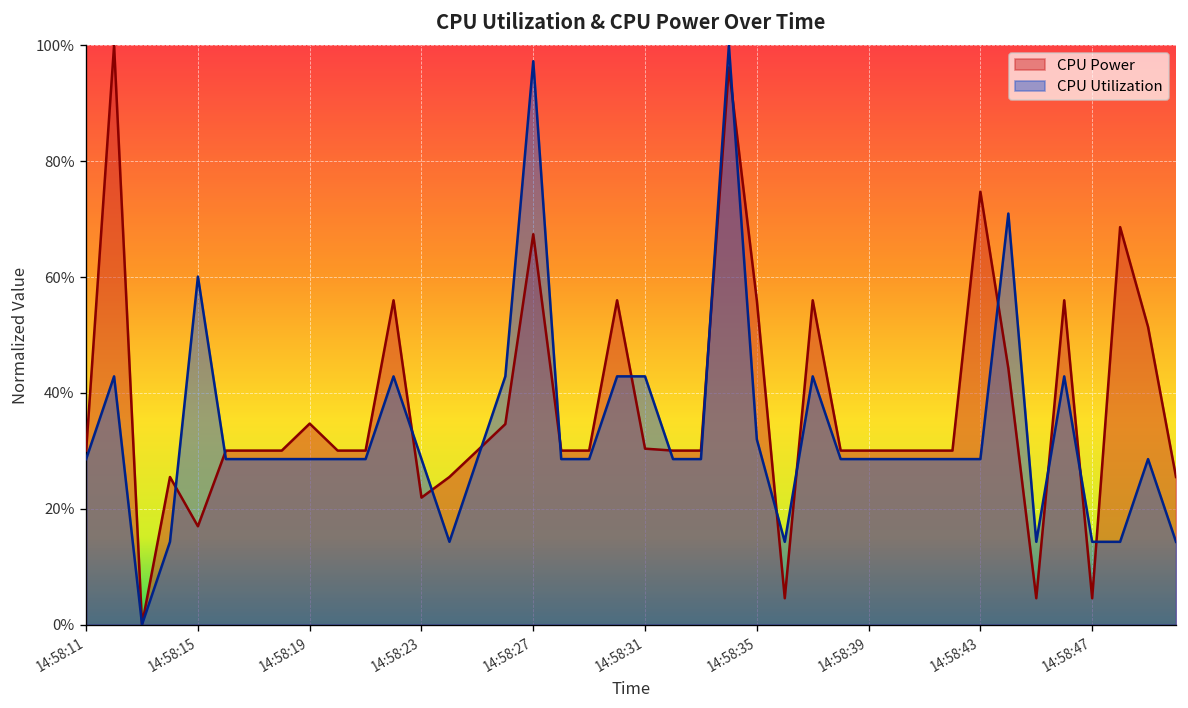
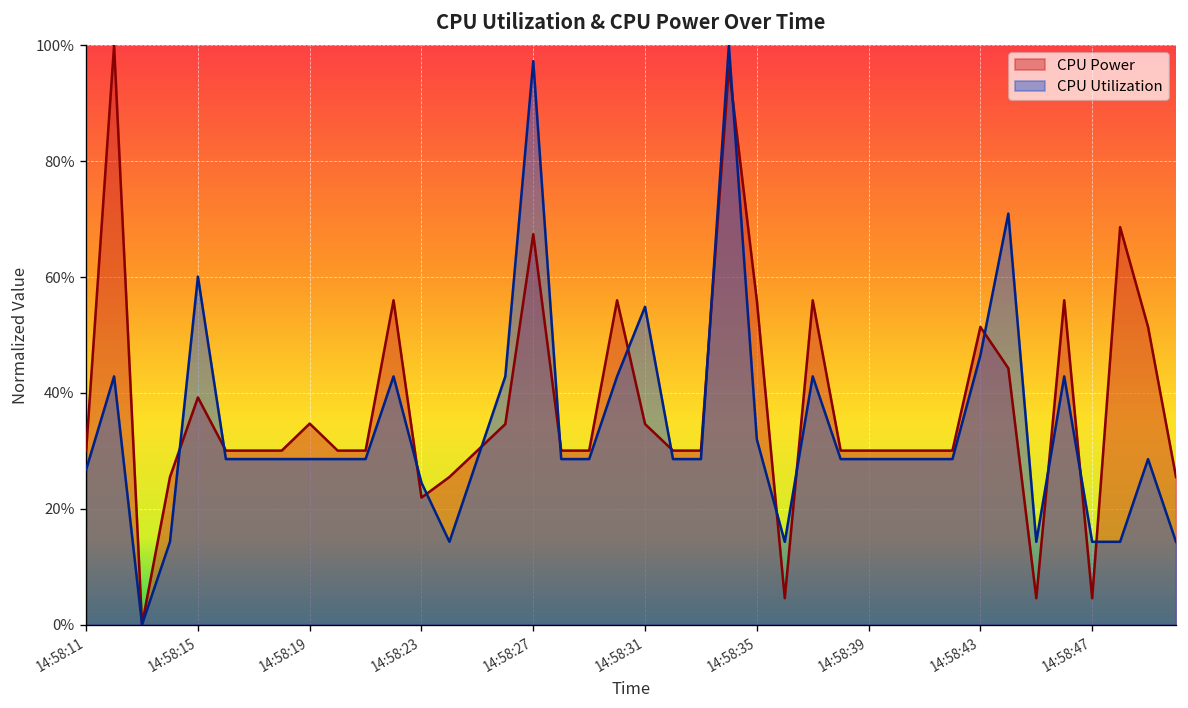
CPU Utilization, 14:58:11: 29% -> 27%
CPU Power, 14:58:15: 17% -> 39%
CPU Utilization, 14:58:23: 29% -> 24%
CPU Power, 14:58:31: 30% -> 35%
CPU Utilization, 14:58:31: 43% -> 55%
CPU Power, 14:58:43: 75% -> 51%
CPU Utilization, 14:58:43: 29% -> 46%
